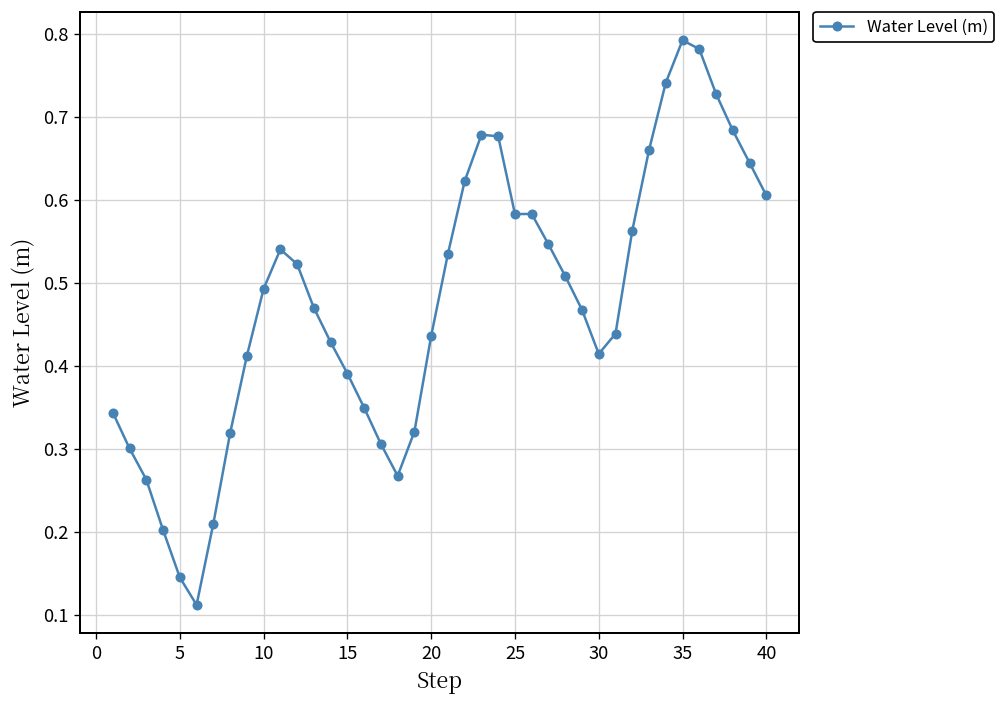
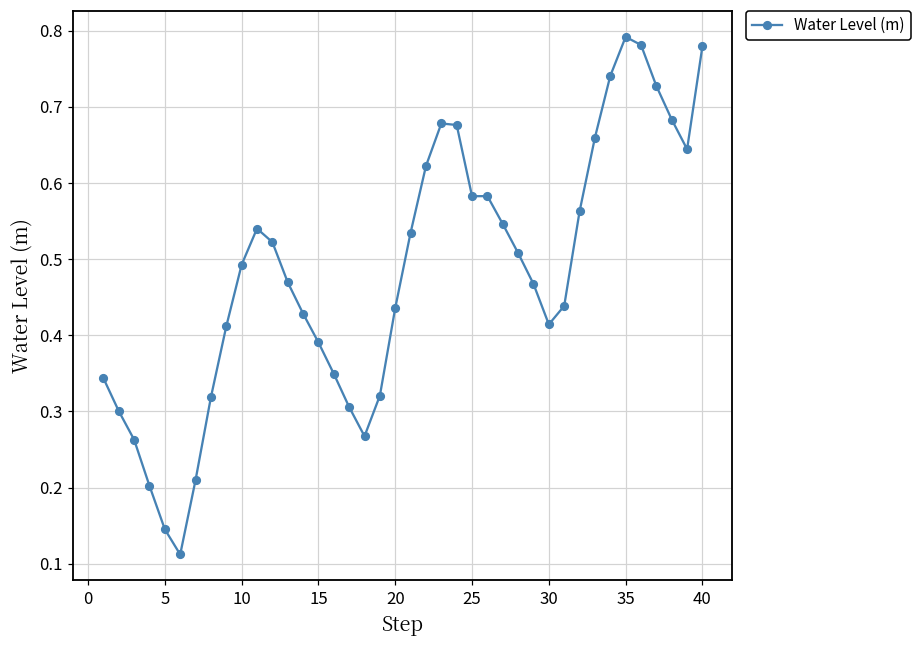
40: 0.61 -> 0.78
